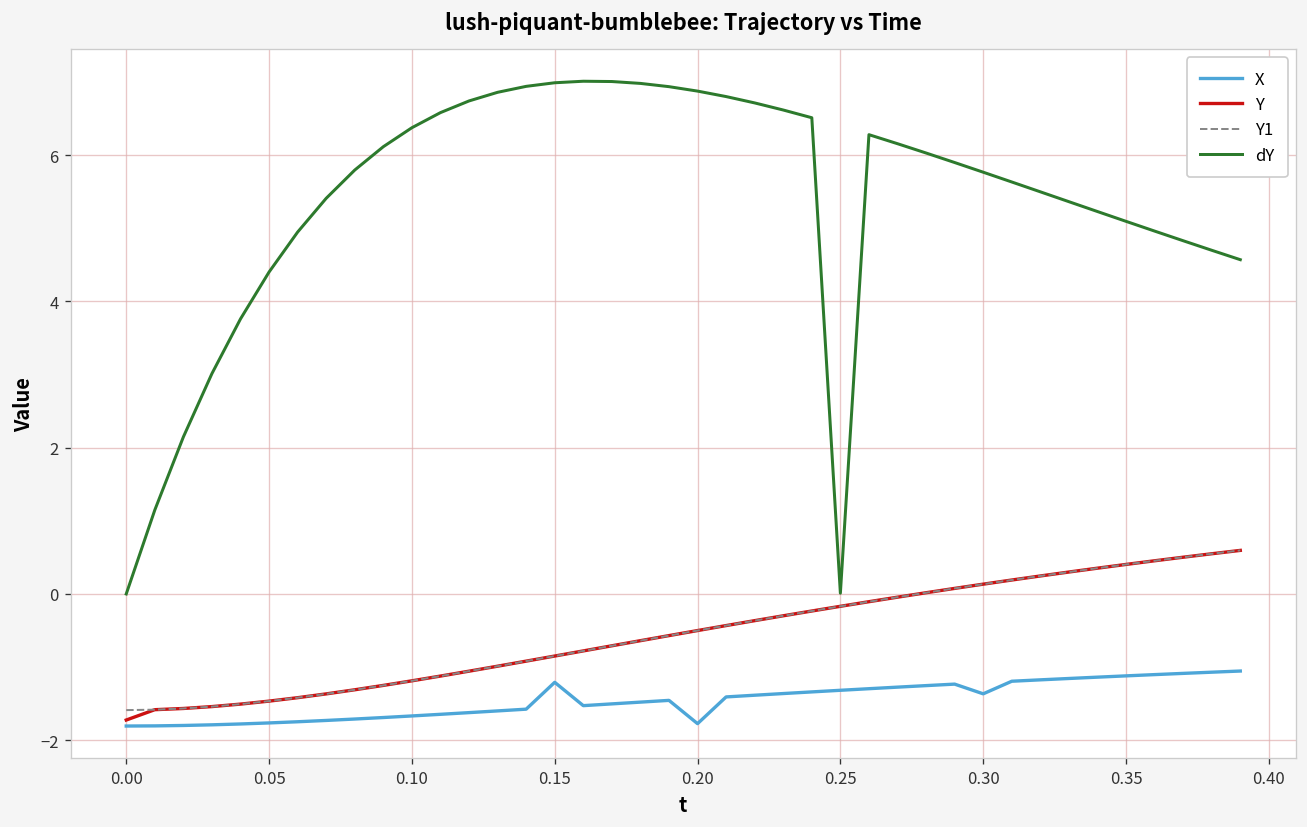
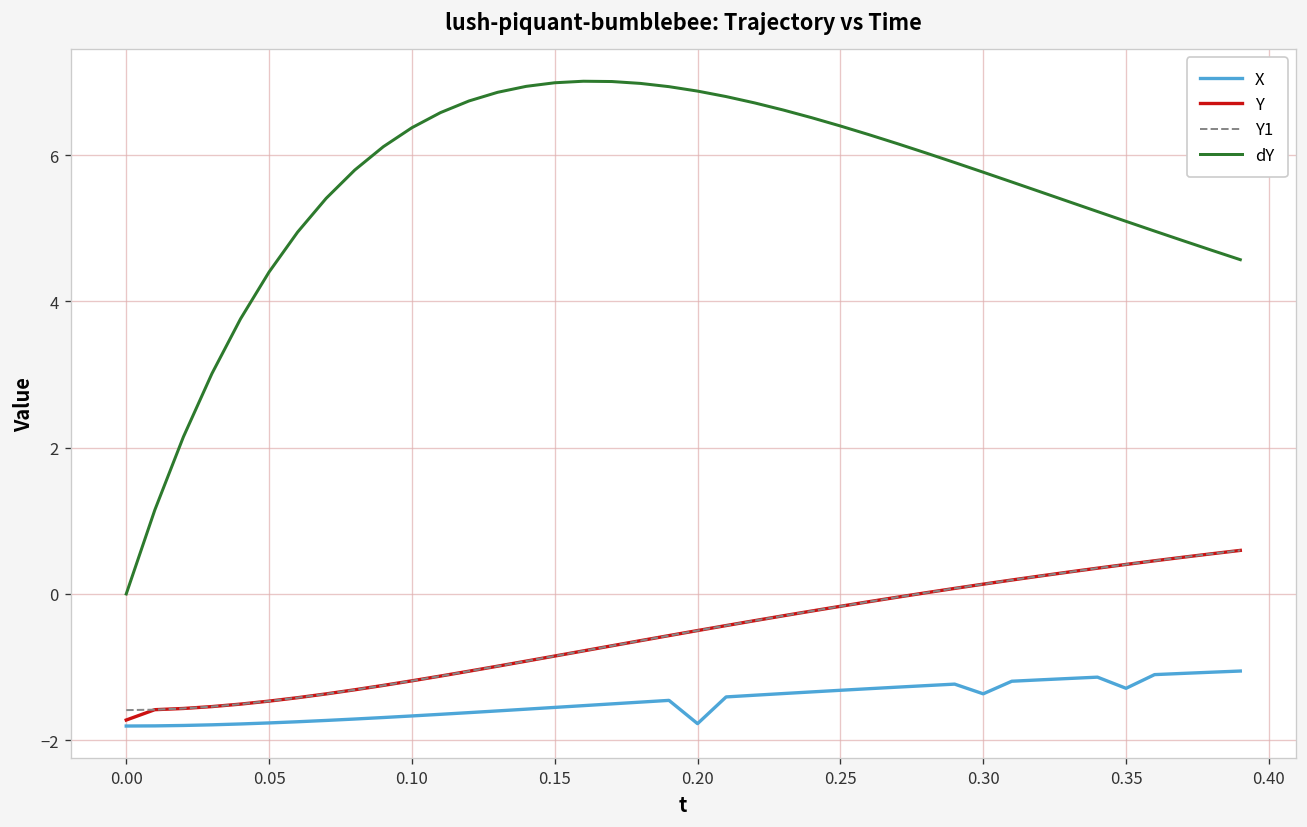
X, 0.15: -1.2 -> -1.6
dY, 0.25: 0.0 -> 6.4
X, 0.35: -1.1 -> -1.3
